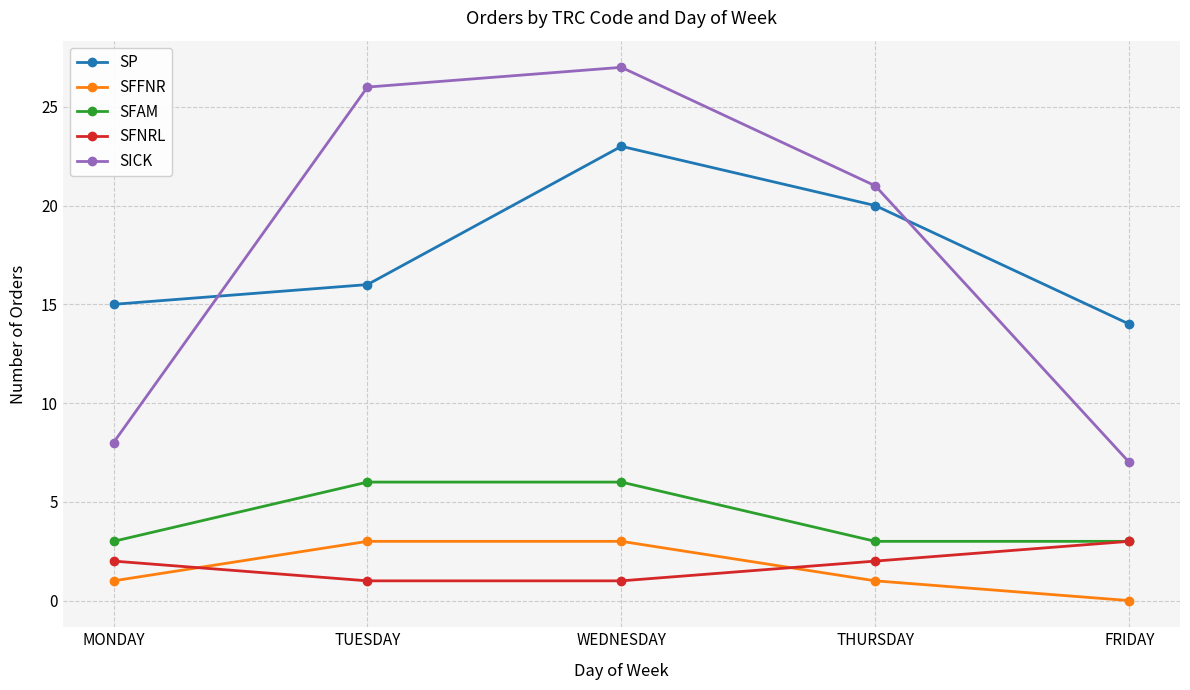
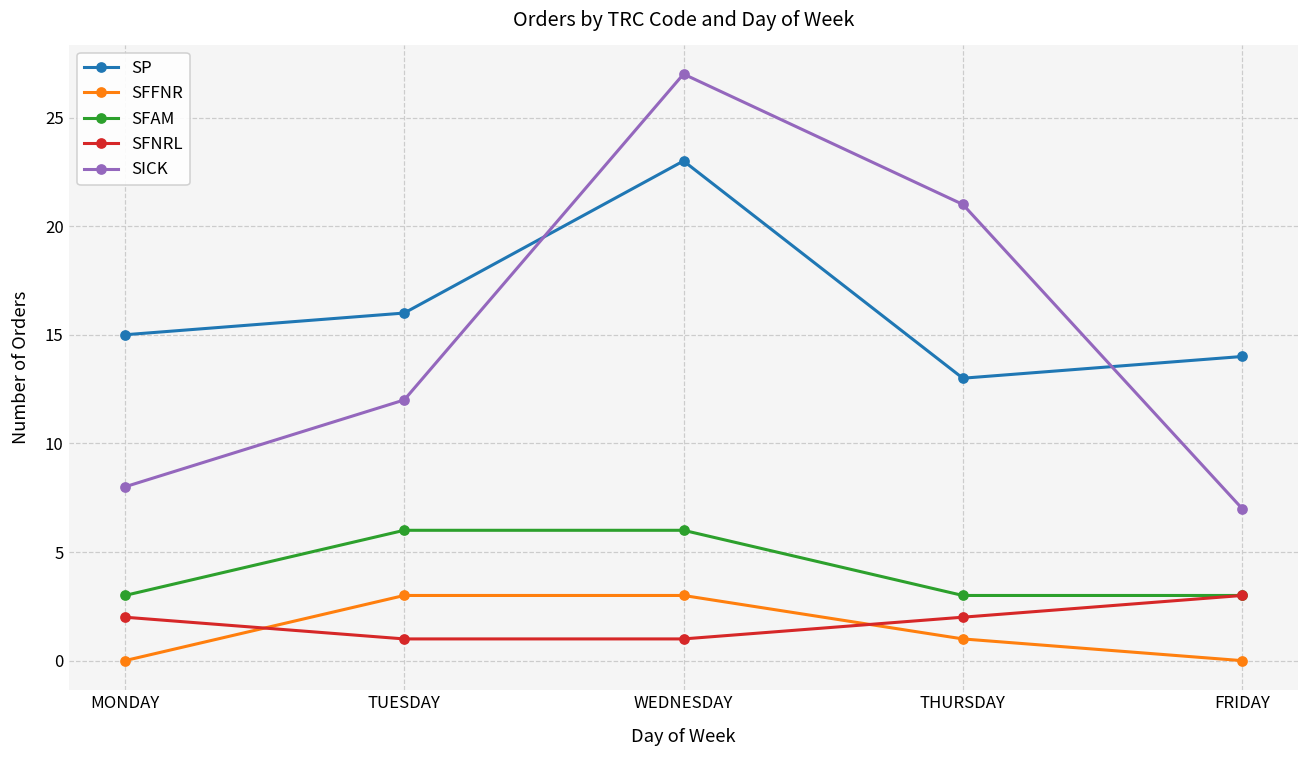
SFFNR, MONDAY: 1 -> 0
SICK, TUESDAY: 26 -> 12
SP, THURSDAY: 20 -> 13
